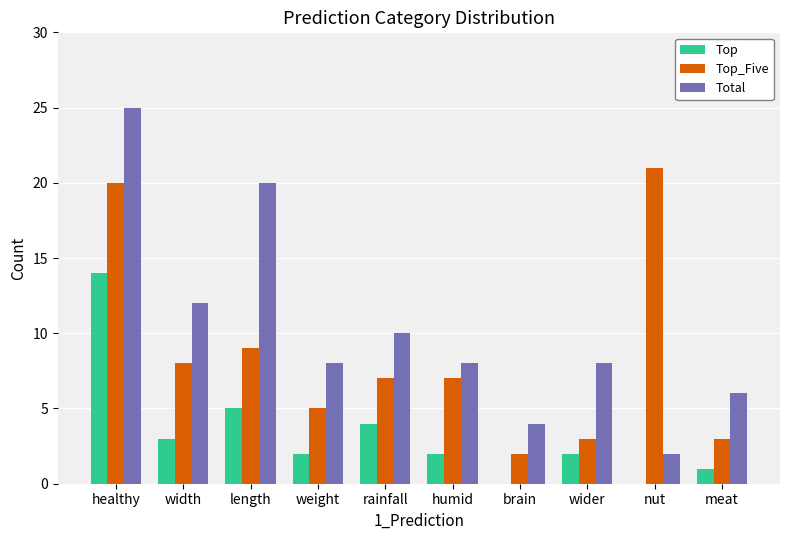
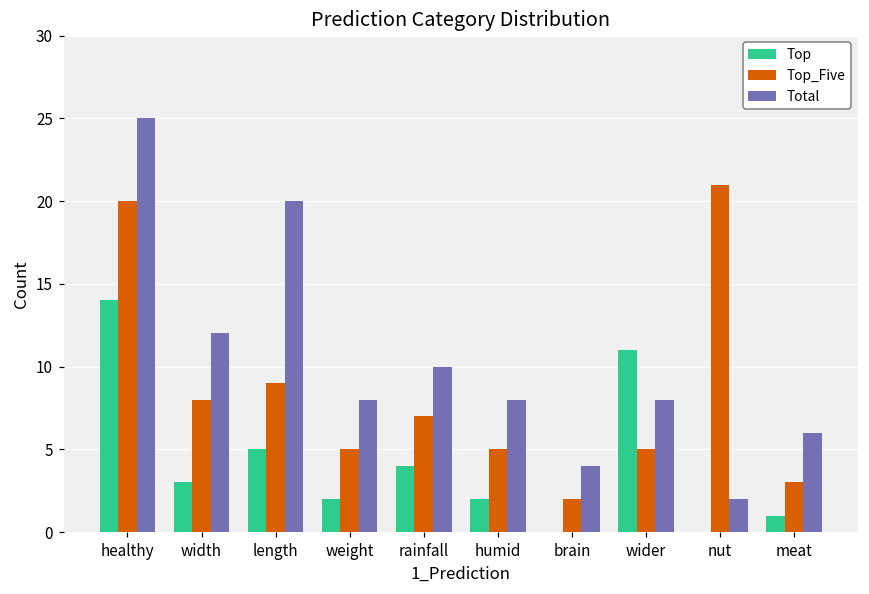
Top_Five, humid: 7 -> 5
Top, wider: 2 -> 11
Top_Five, wider: 3 -> 5
